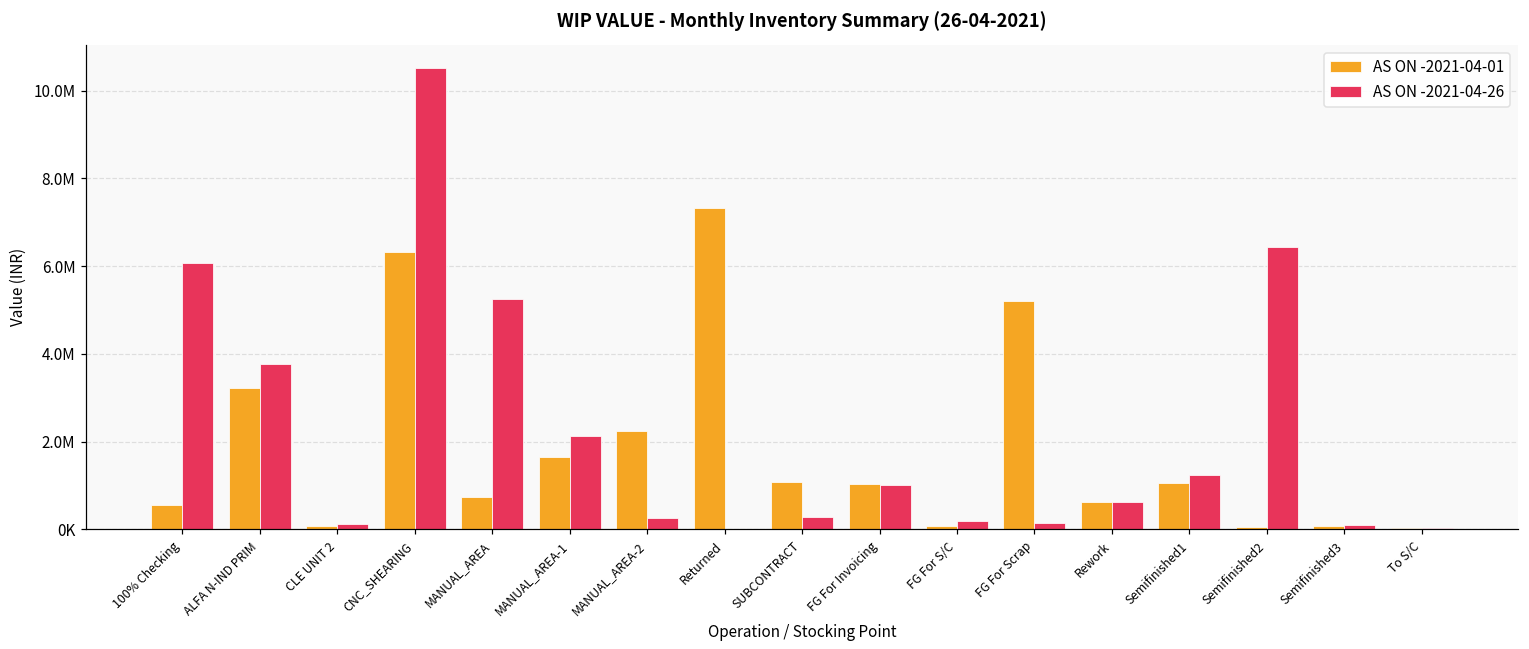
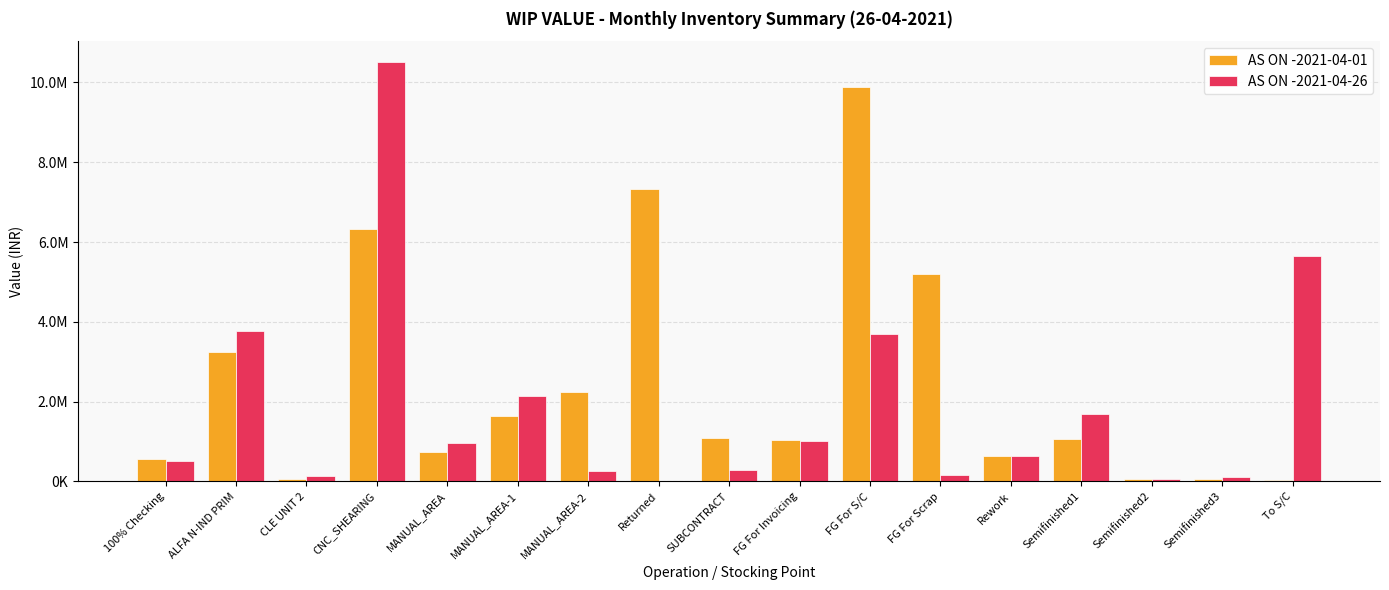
AS ON -2021-04-26, 100% Checking: 6100000 -> 500000
AS ON -2021-04-26, MANUAL_AREA: 5200000 -> 1000000
AS ON -2021-04-01, FG For S/C: 100000 -> 9900000
AS ON -2021-04-26, FG For S/C: 200000 -> 3700000
AS ON -2021-04-26, Semifinished1: 1200000 -> 1700000
AS ON -2021-04-26, Semifinished2: 6400000 -> 0
AS ON -2021-04-26, To S/C: 0 -> 5600000
